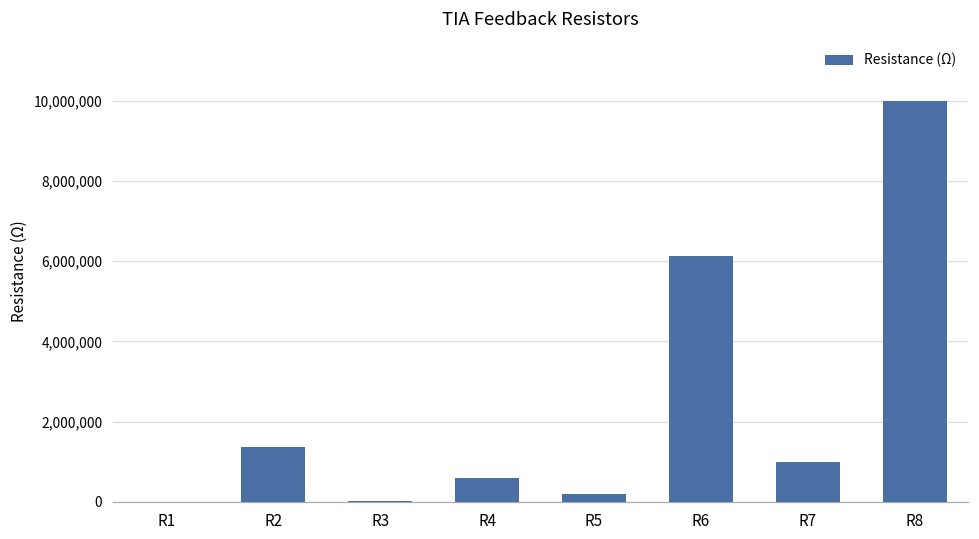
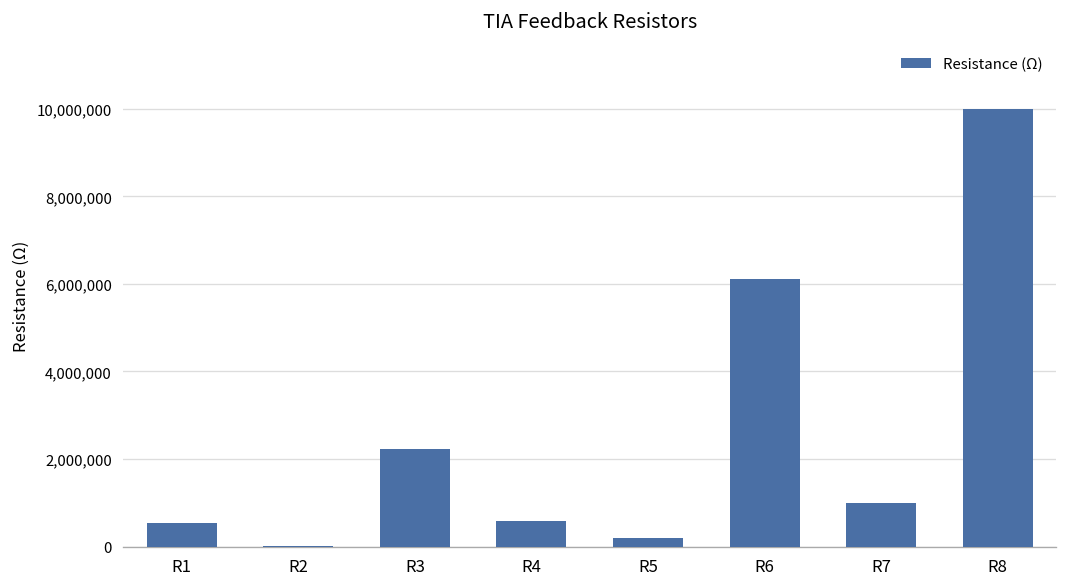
R1: 0 -> 500,000
R2: 1,400,000 -> 0
R3: 0 -> 2,200,000
